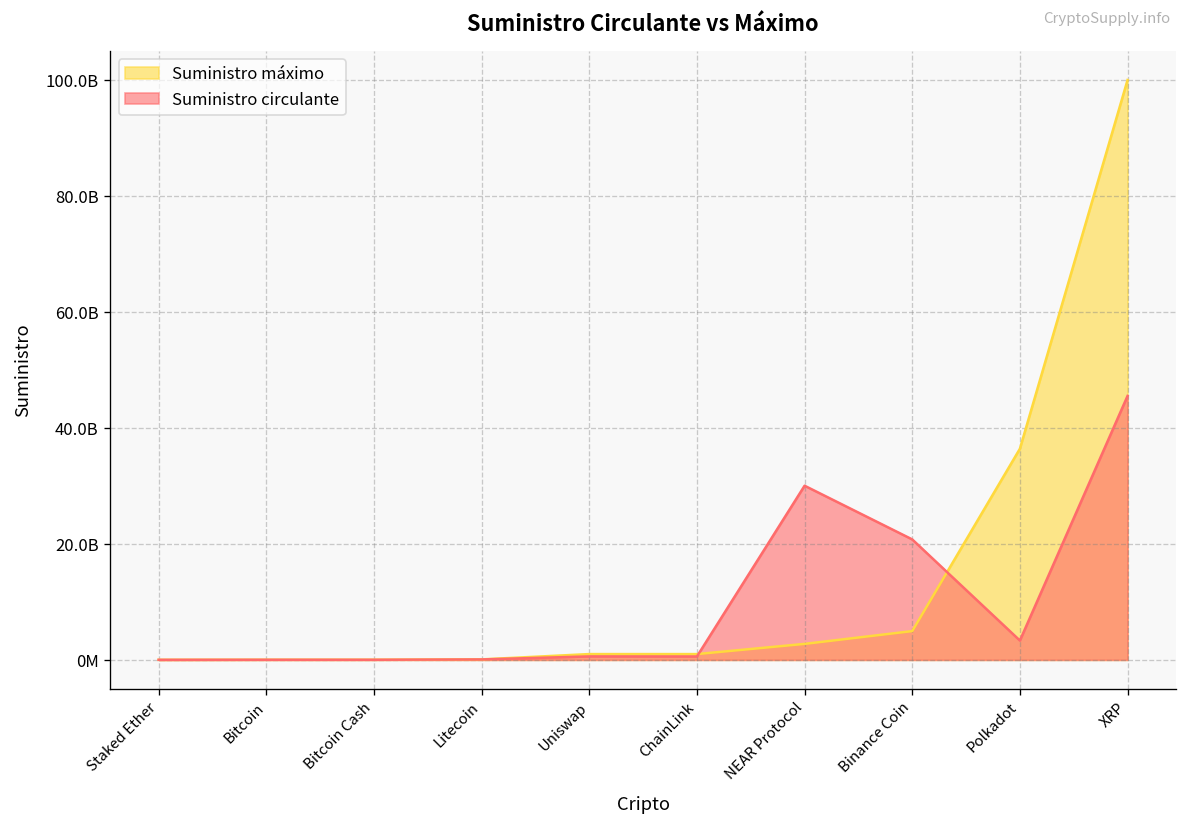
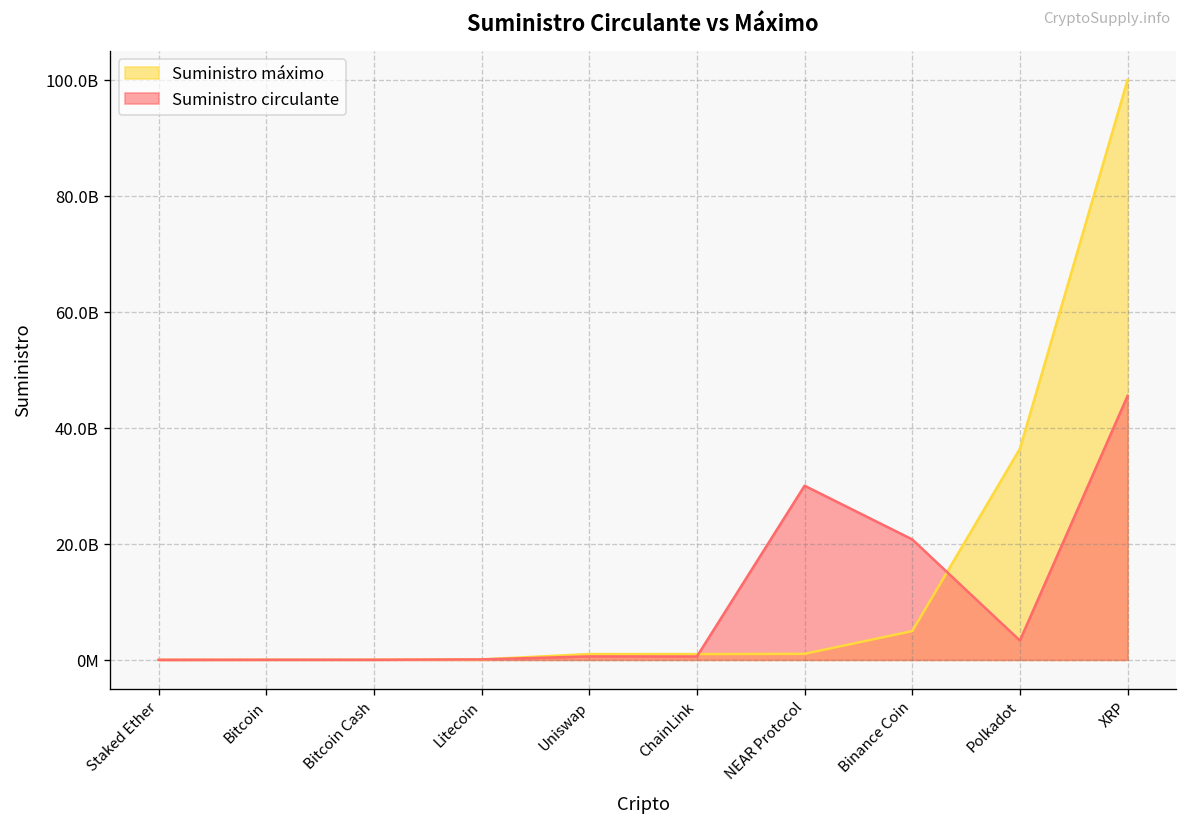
Suministro máximo, NEAR Protocol: 3000000000 -> 1000000000
